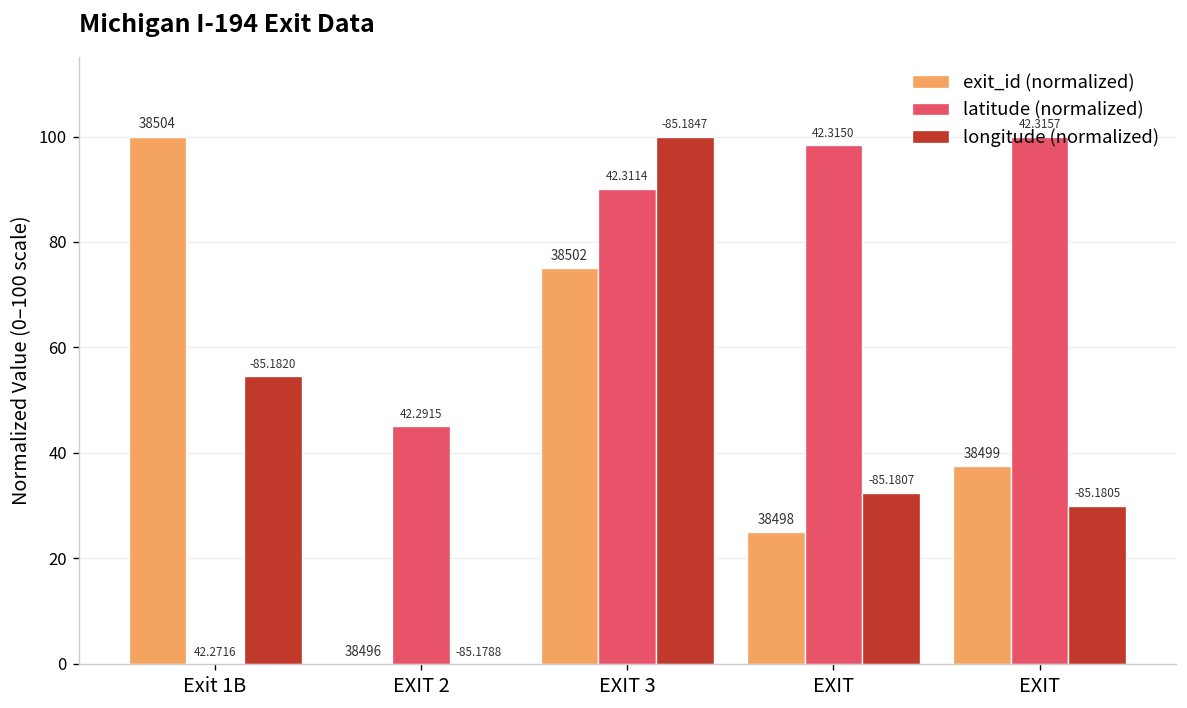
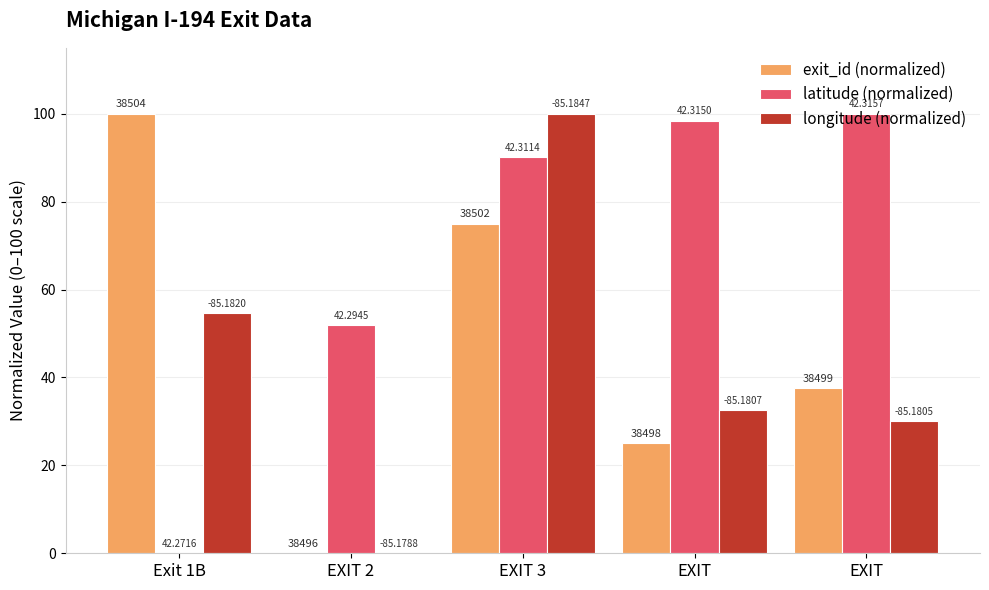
latitude (normalized), EXIT 2: 42.2915 -> 42.2945
